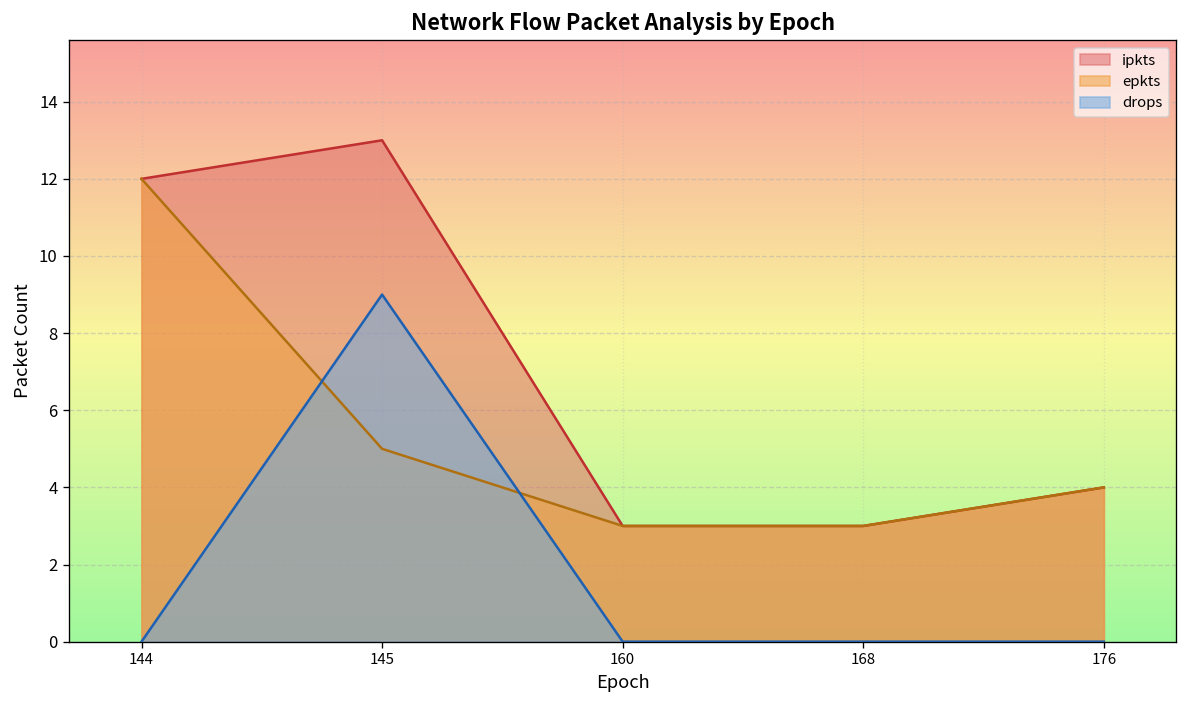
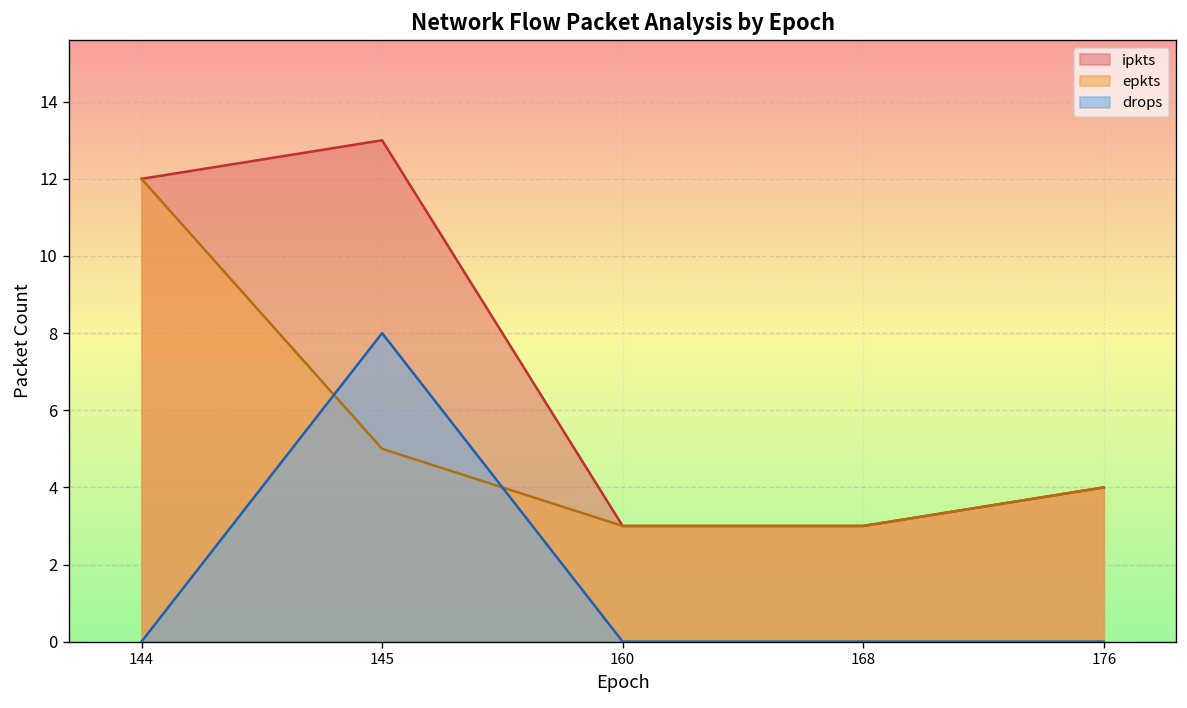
drops, 145: 9 -> 8
